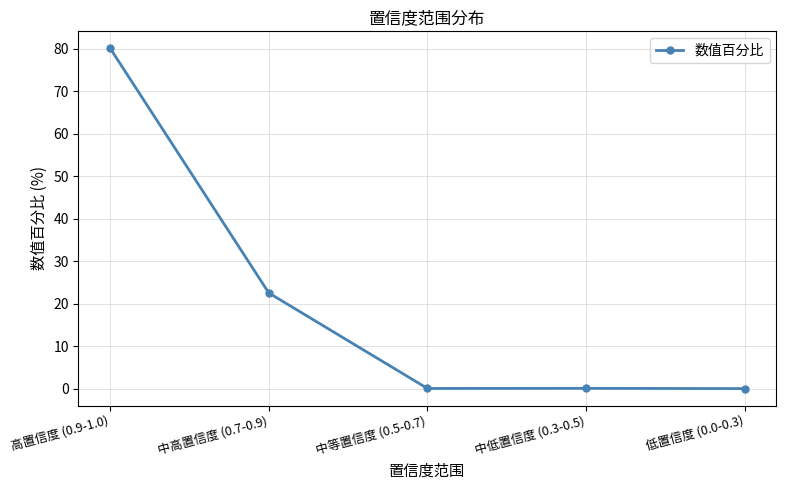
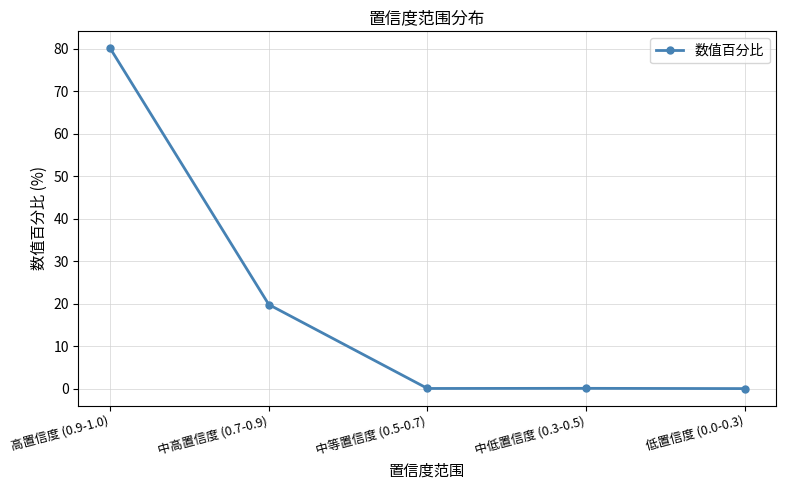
中高置信度 (0.7-0.9): 23 -> 20
